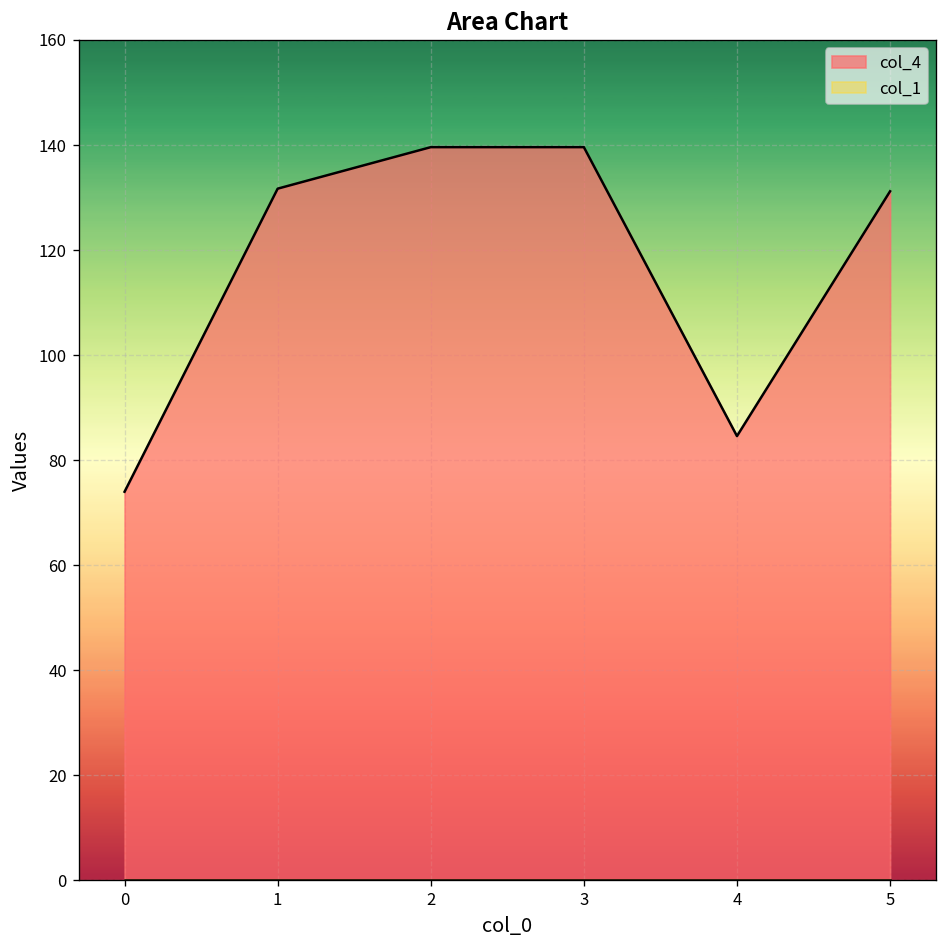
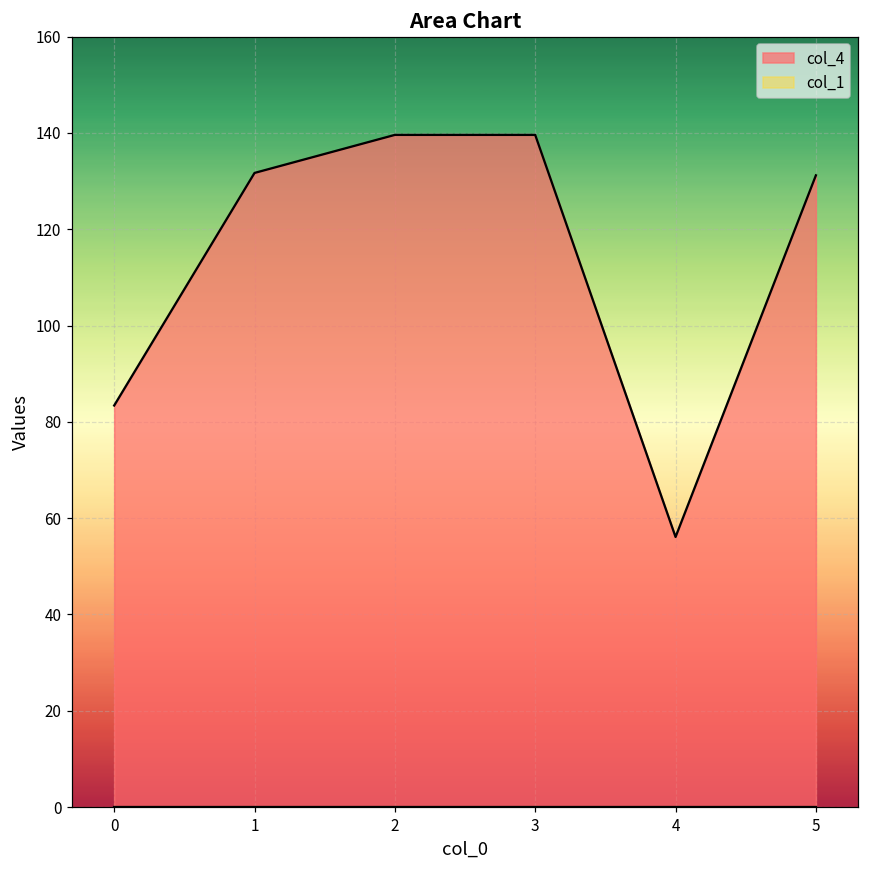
col_4, 0: 74 -> 83
col_4, 4: 85 -> 56
